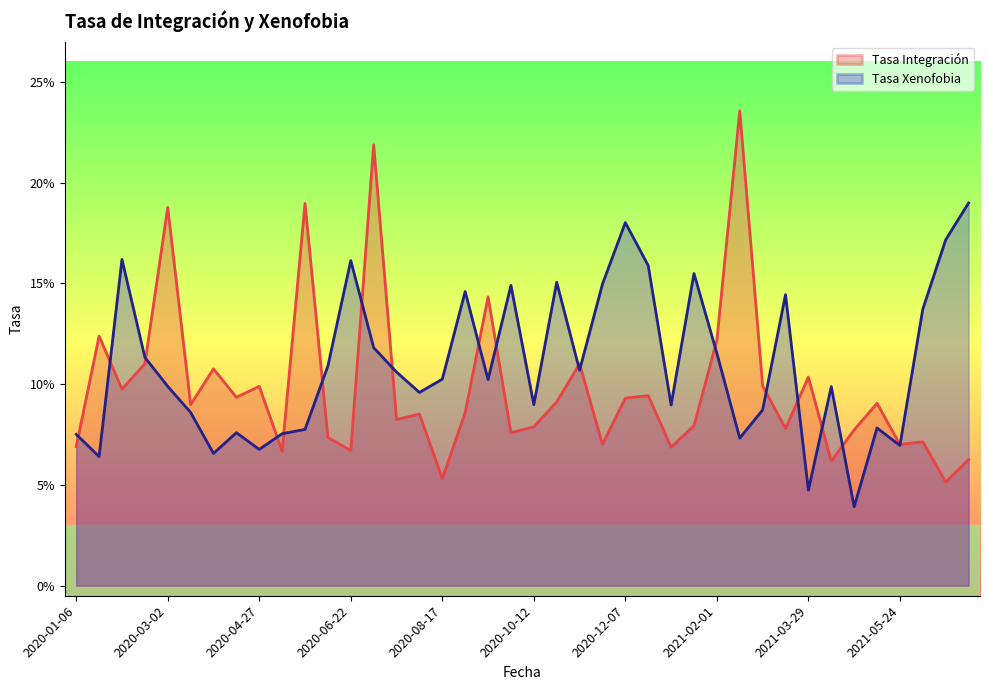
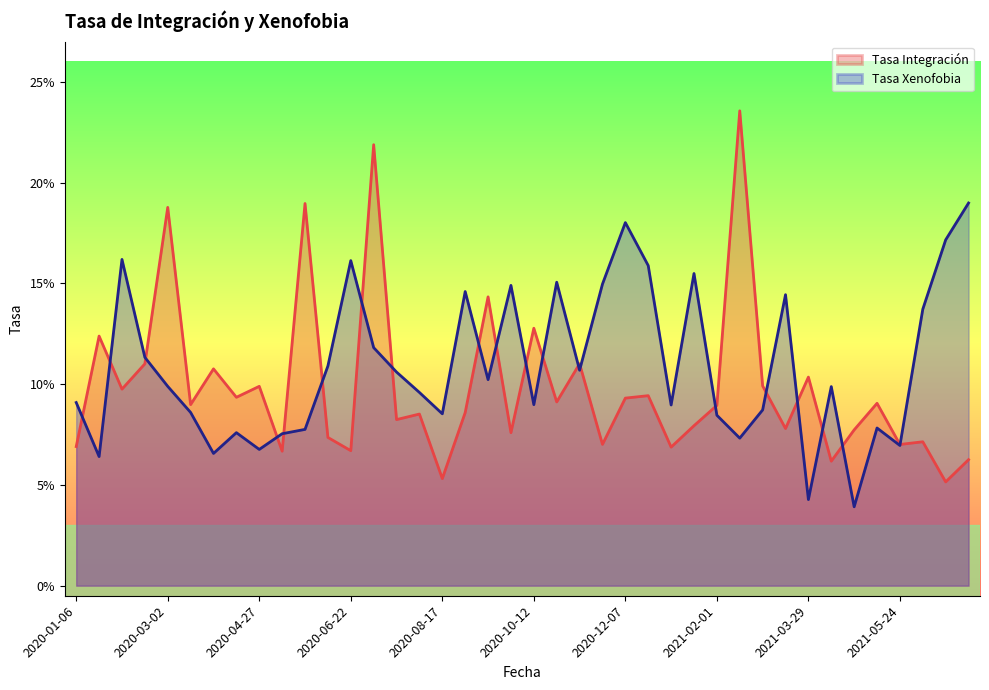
Tasa Xenofobia, 2020-01-06: 7.5% -> 9.1%
Tasa Xenofobia, 2020-08-17: 10.2% -> 8.5%
Tasa Integración, 2020-10-12: 7.9% -> 12.8%
Tasa Integración, 2021-02-01: 12.2% -> 8.9%
Tasa Xenofobia, 2021-02-01: 11.5% -> 8.5%
Tasa Xenofobia, 2021-03-29: 4.7% -> 4.3%
